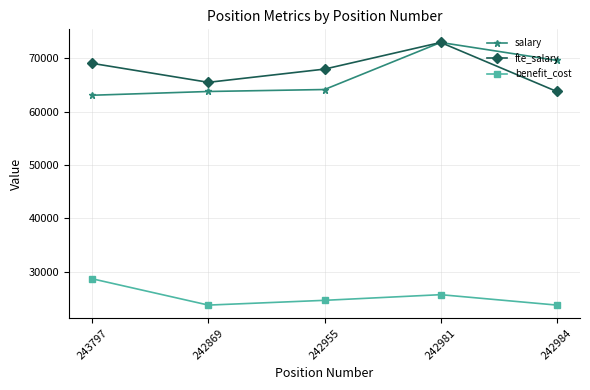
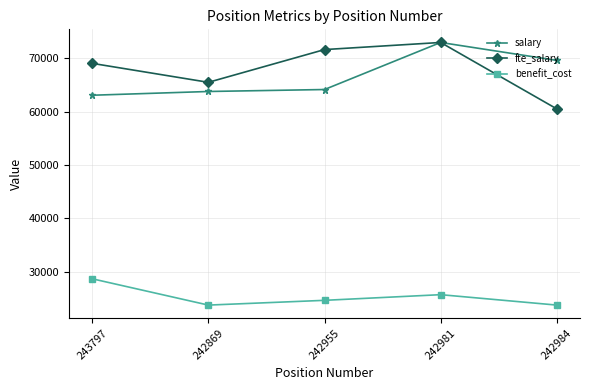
fte_salary, 242955: 68000 -> 72000
fte_salary, 242984: 64000 -> 61000
